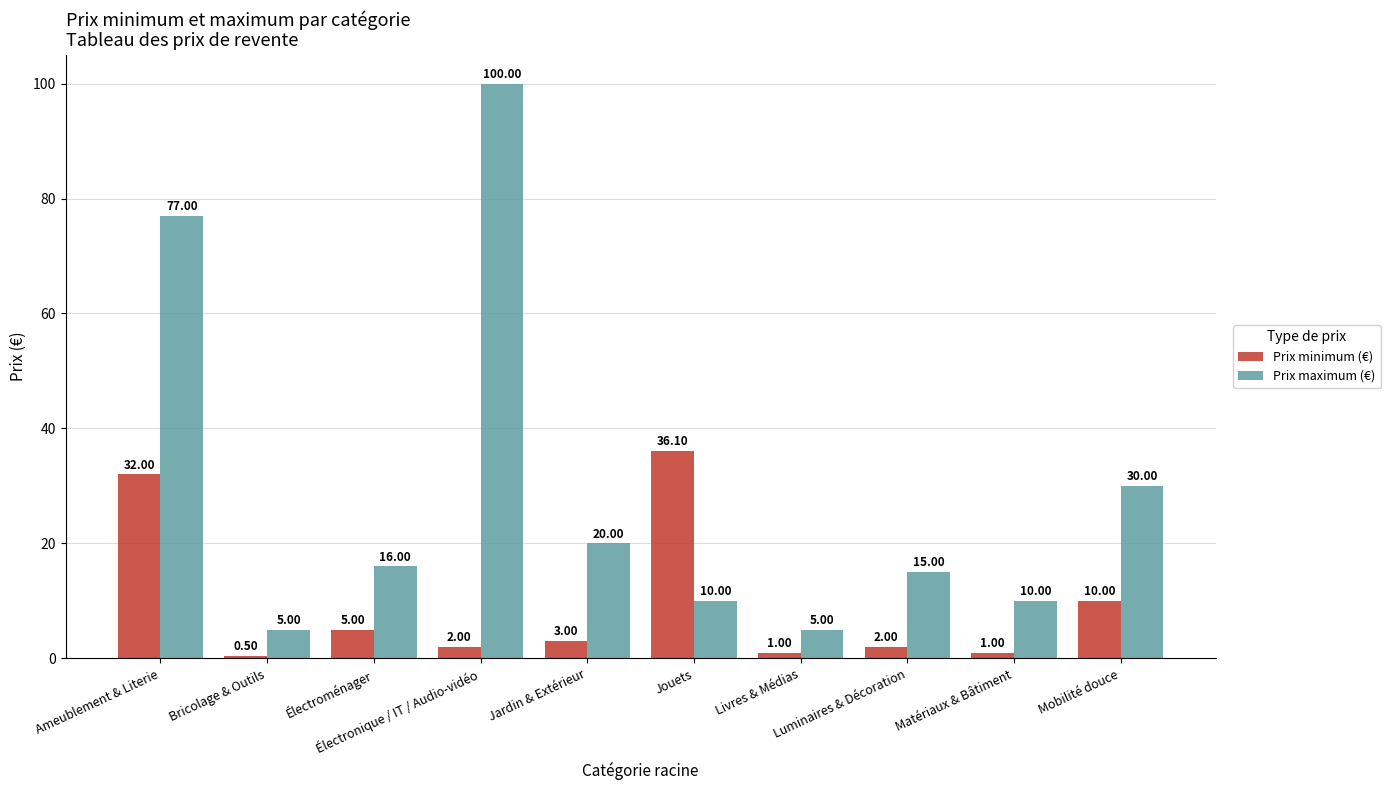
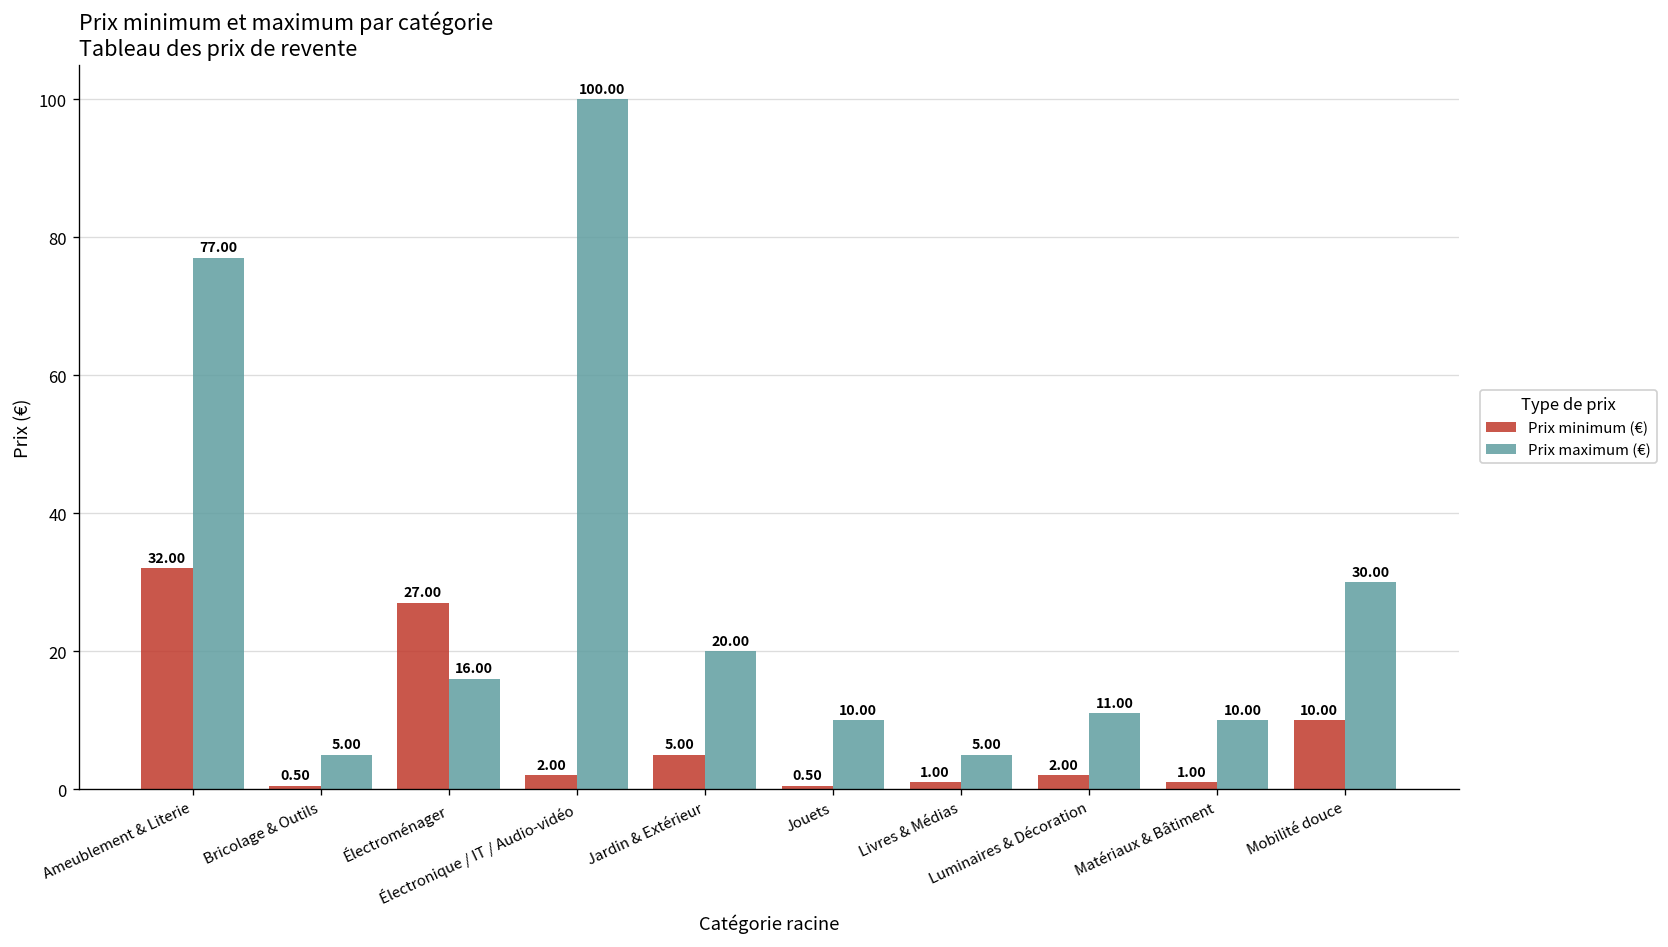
Prix minimum (€), Électroménager: 5.00 -> 27.00
Prix minimum (€), Jardin & Extérieur: 3.00 -> 5.00
Prix minimum (€), Jouets: 36.10 -> 0.50
Prix maximum (€), Luminaires & Décoration: 15.00 -> 11.00
